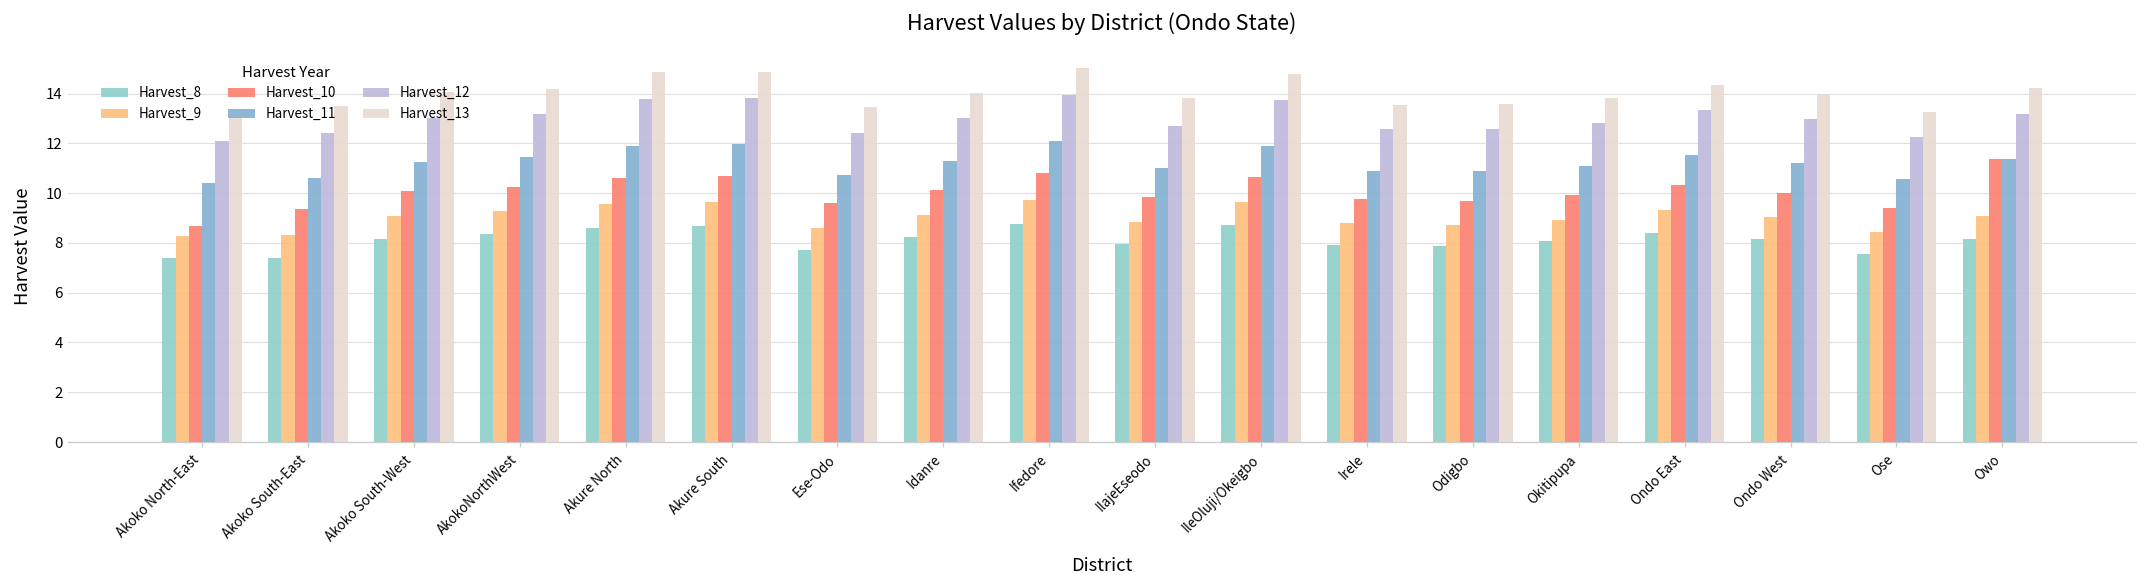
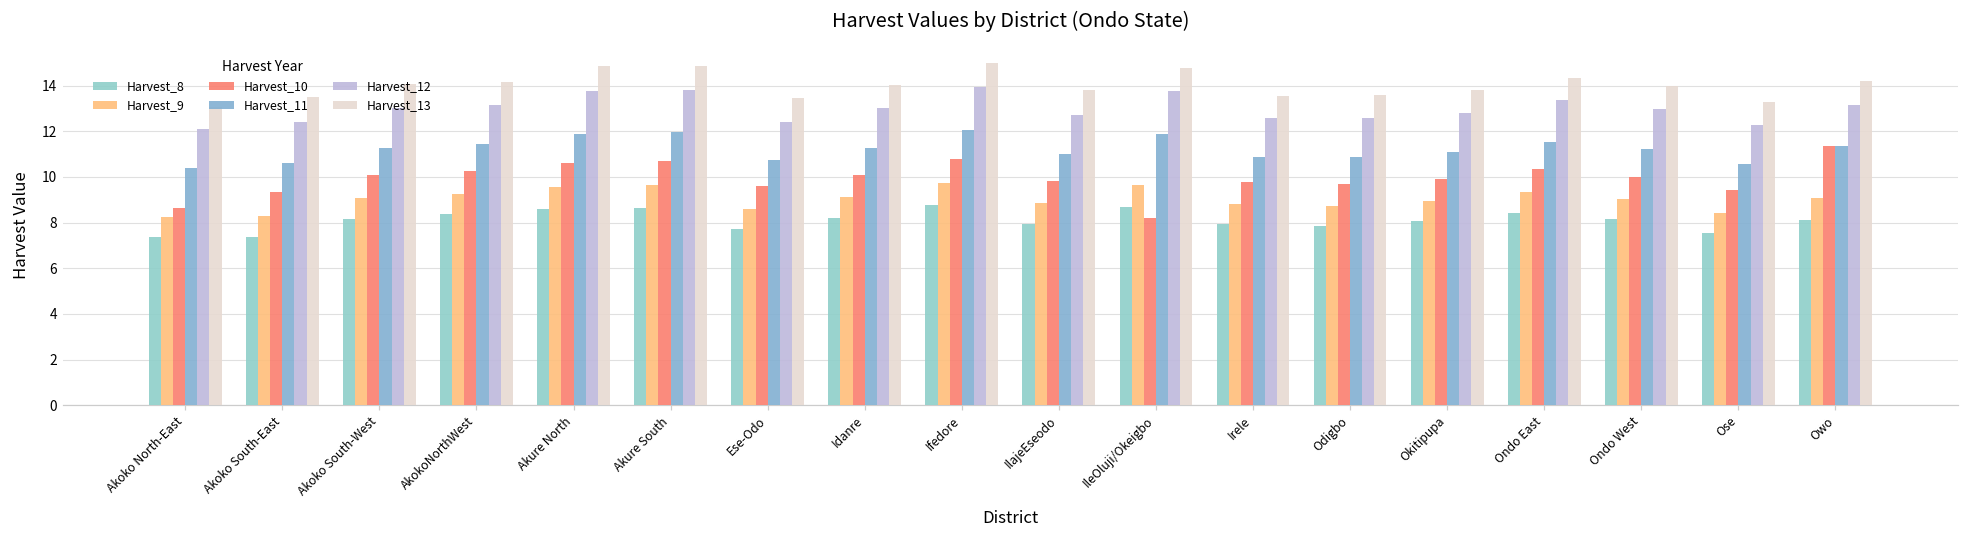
Harvest_10, IleOluji/Okeigbo: 10.7 -> 8.2
